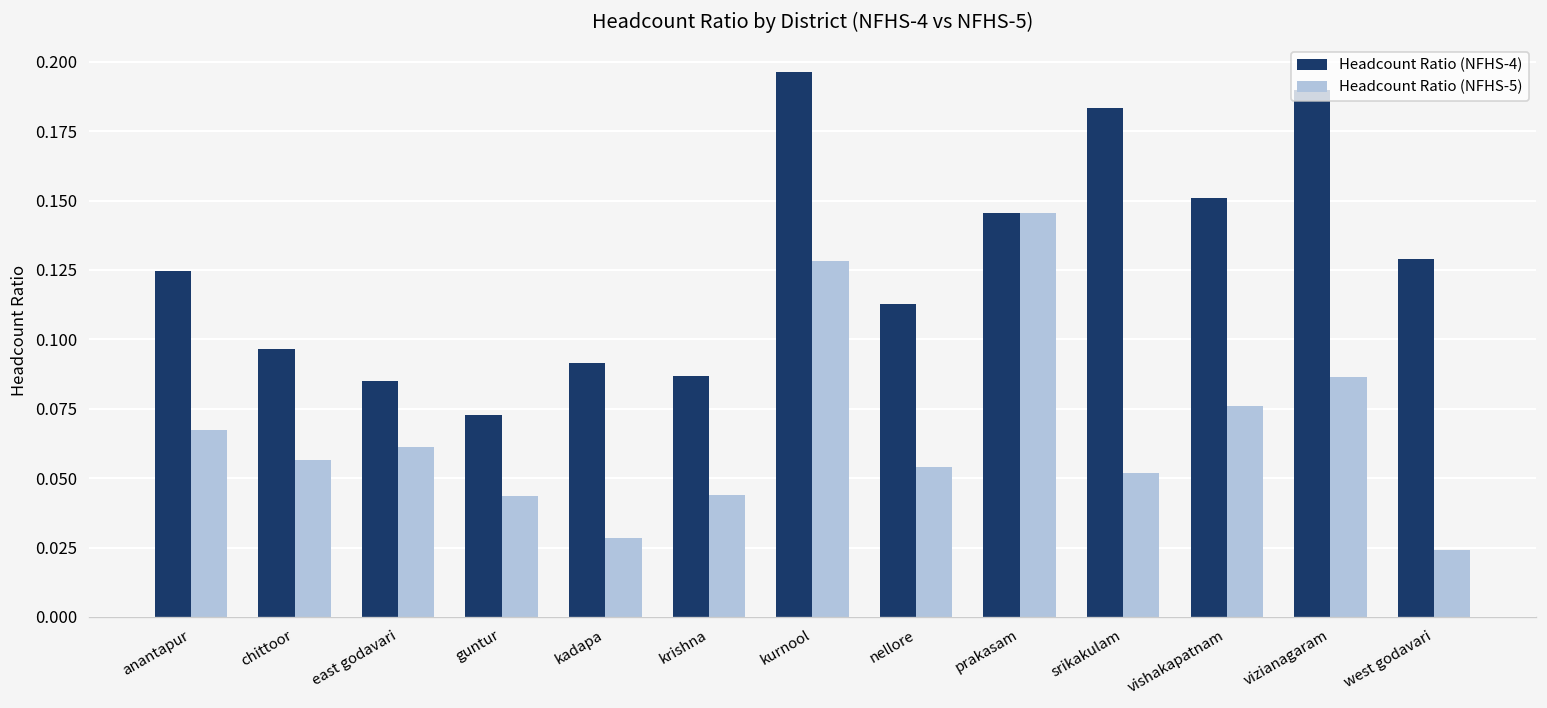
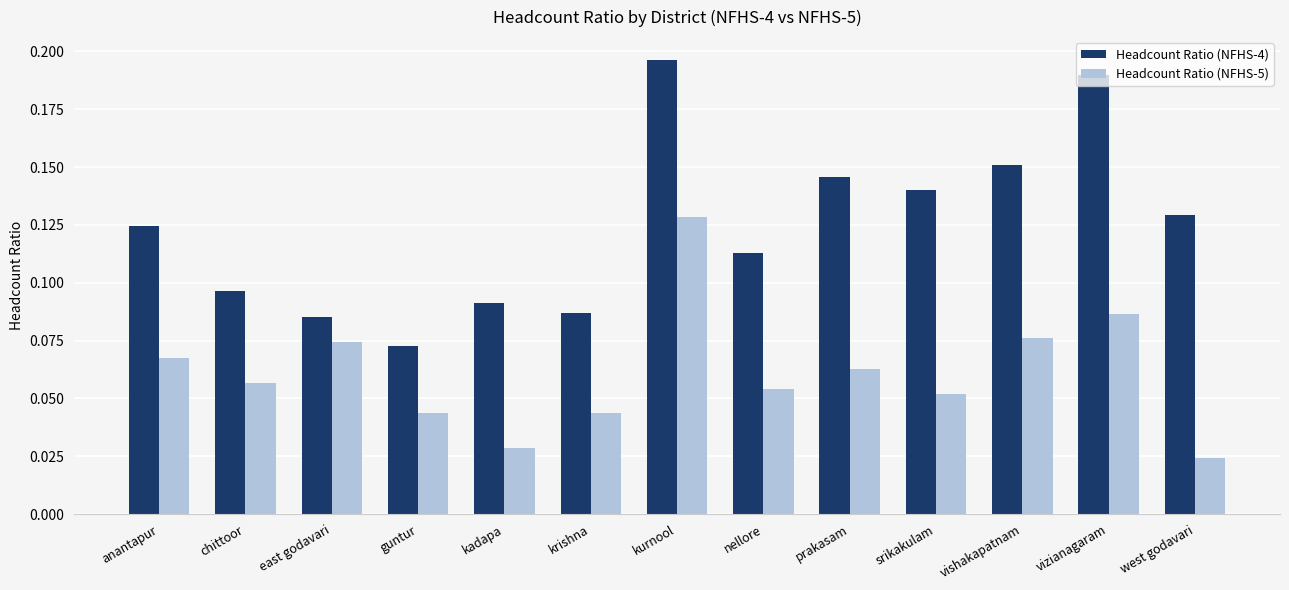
Headcount Ratio (NFHS-5), east godavari: 0.061 -> 0.075
Headcount Ratio (NFHS-5), prakasam: 0.145 -> 0.063
Headcount Ratio (NFHS-4), srikakulam: 0.184 -> 0.140
